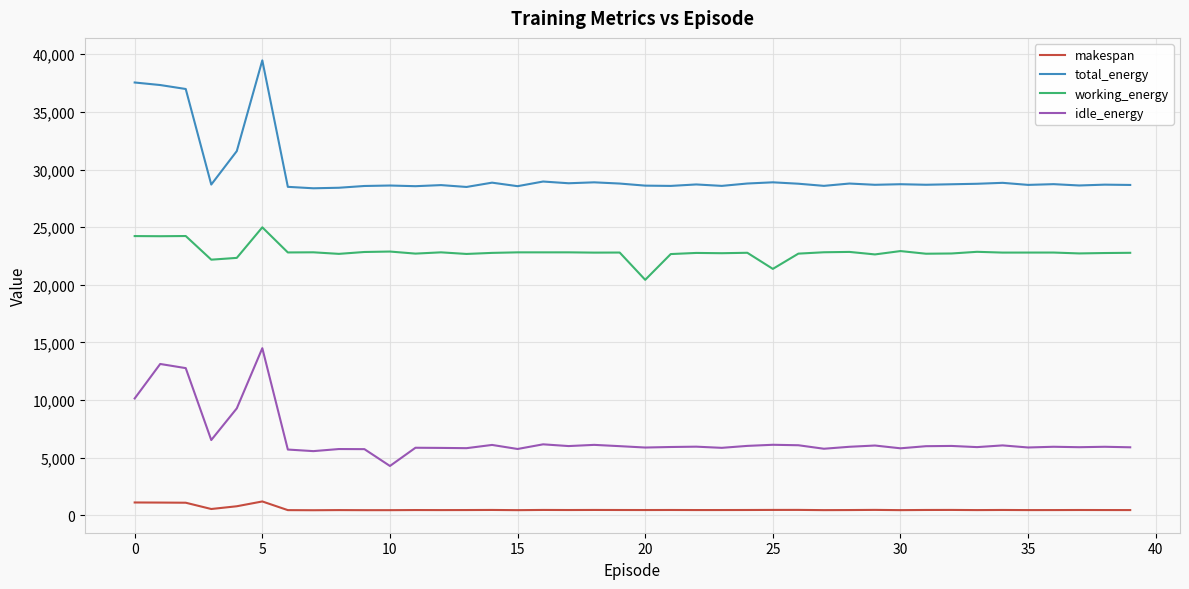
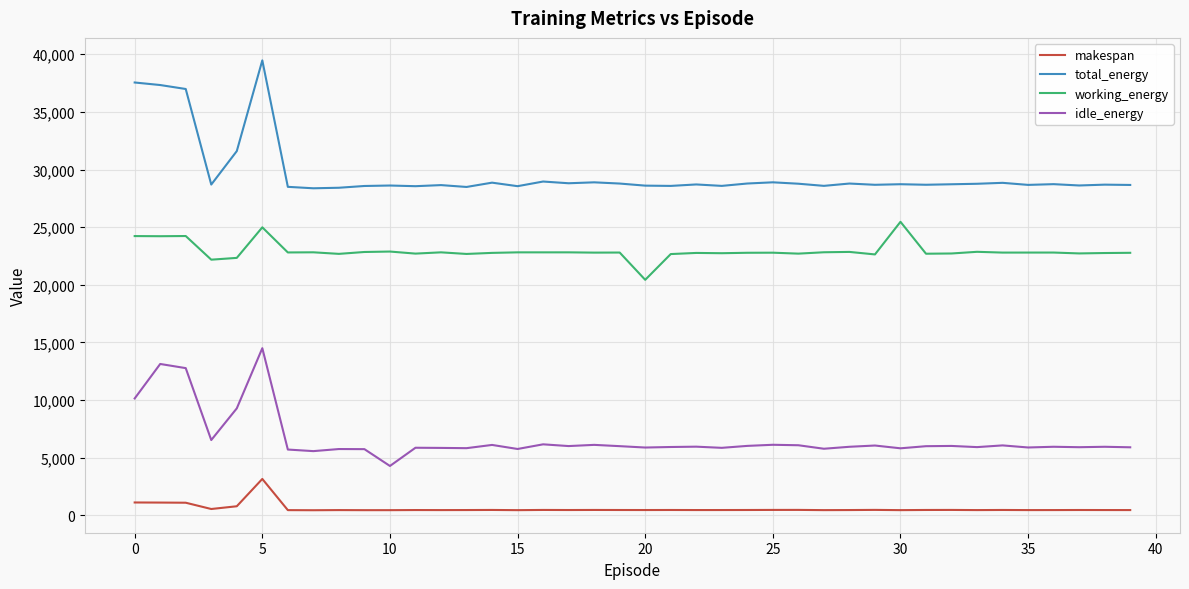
makespan, 5: 1,200 -> 3,100
working_energy, 25: 21,400 -> 22,800
working_energy, 30: 22,900 -> 25,500
